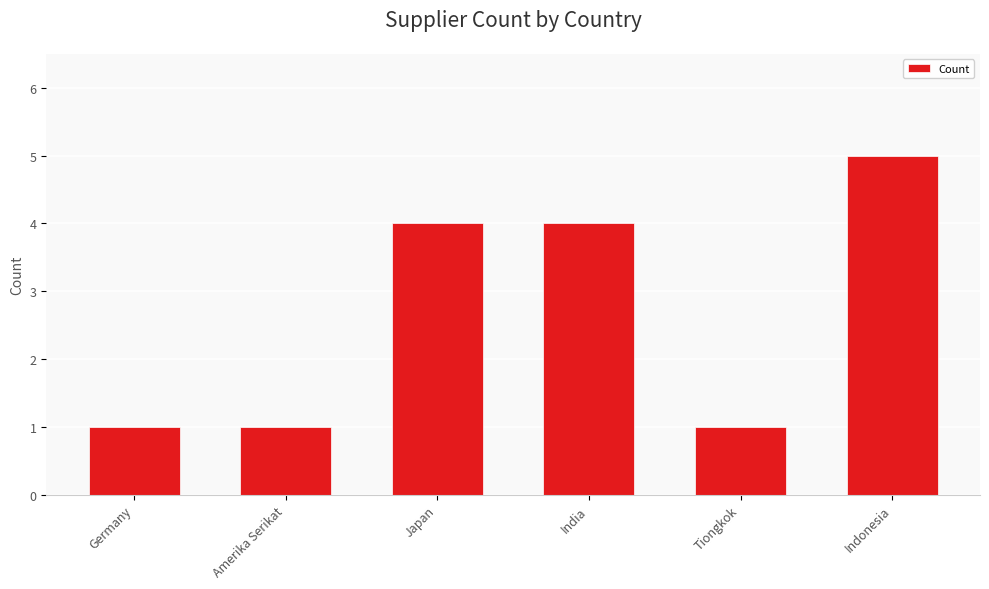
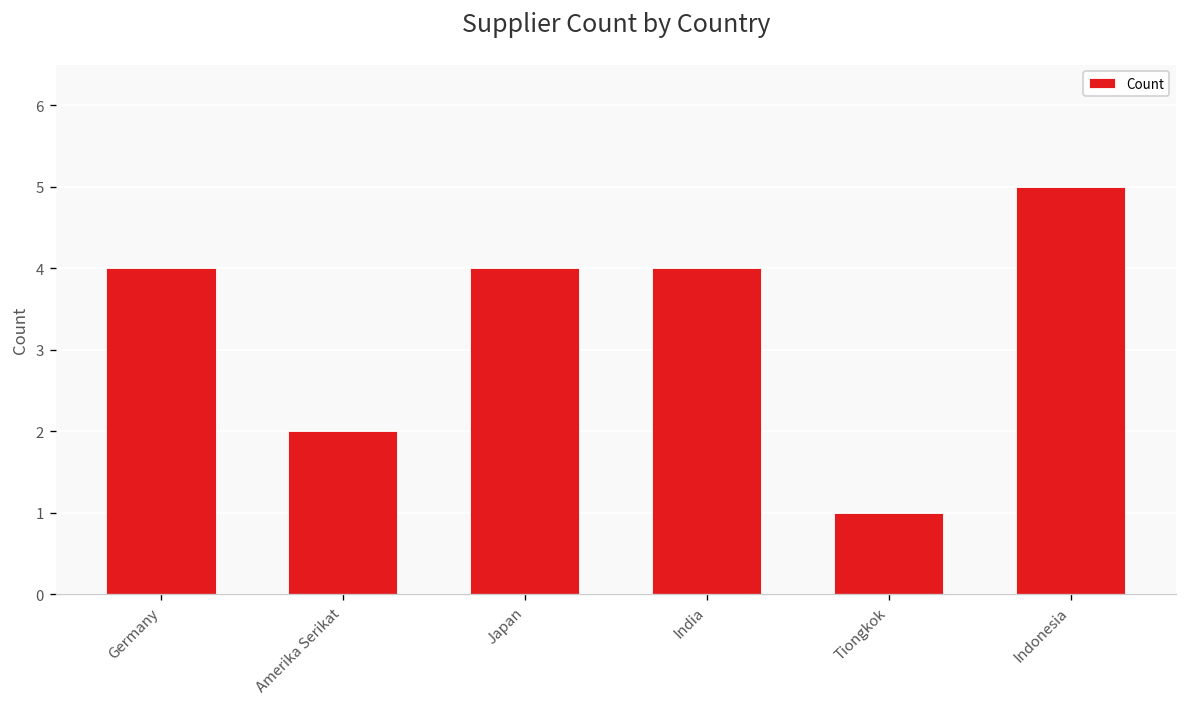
Germany: 1 -> 4
Amerika Serikat: 1 -> 2
